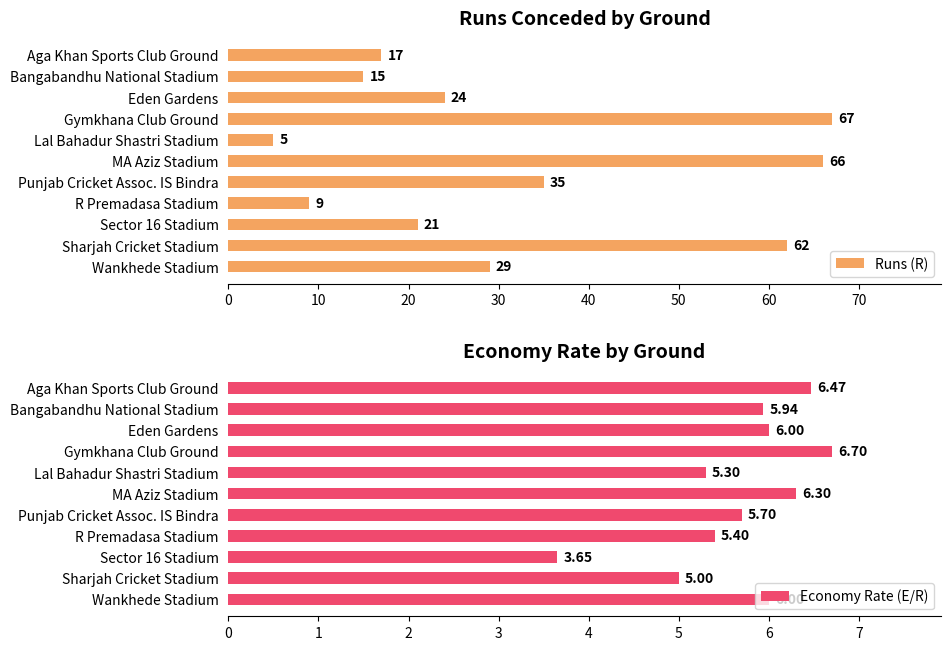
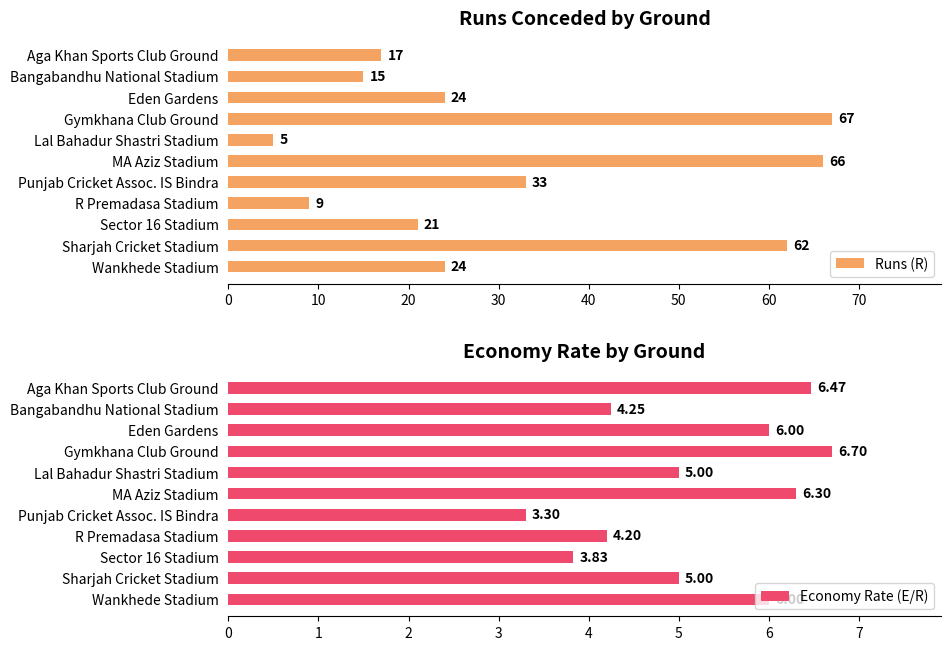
Runs Conceded by Ground, Punjab Cricket Assoc. IS Bindra: 35 -> 33
Runs Conceded by Ground, Wankhede Stadium: 29 -> 24
Economy Rate by Ground, Bangabandhu National Stadium: 5.94 -> 4.25
Economy Rate by Ground, Lal Bahadur Shastri Stadium: 5.30 -> 5.00
Economy Rate by Ground, Punjab Cricket Assoc. IS Bindra: 5.70 -> 3.30
Economy Rate by Ground, R Premadasa Stadium: 5.40 -> 4.20
Economy Rate by Ground, Sector 16 Stadium: 3.65 -> 3.83
